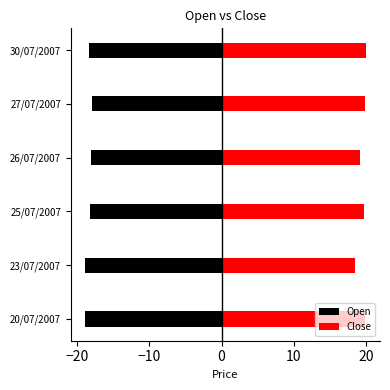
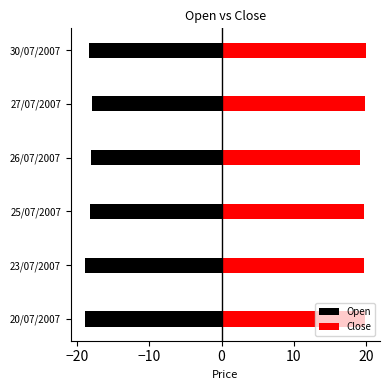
Close, 23/07/2007: 18 -> 20
